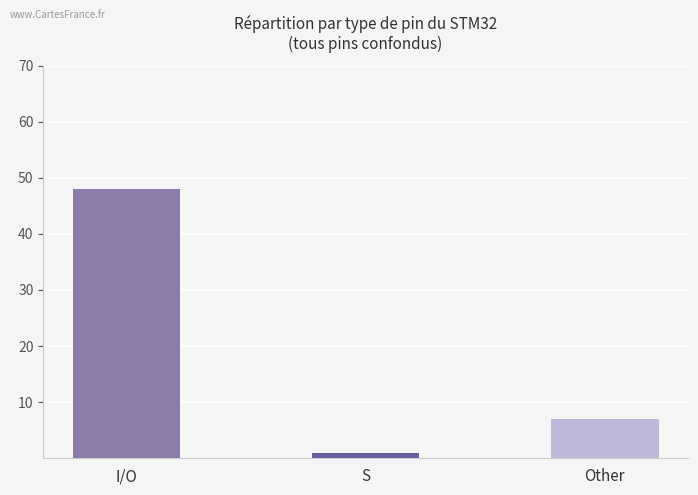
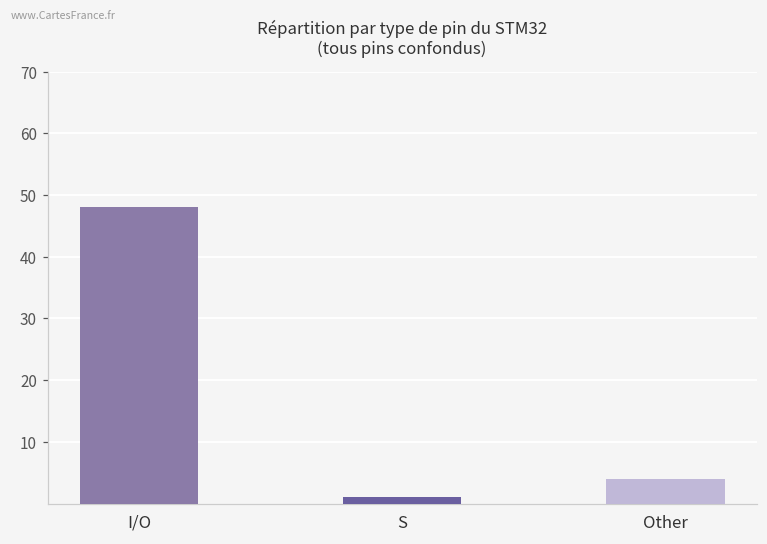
Other: 7 -> 4
